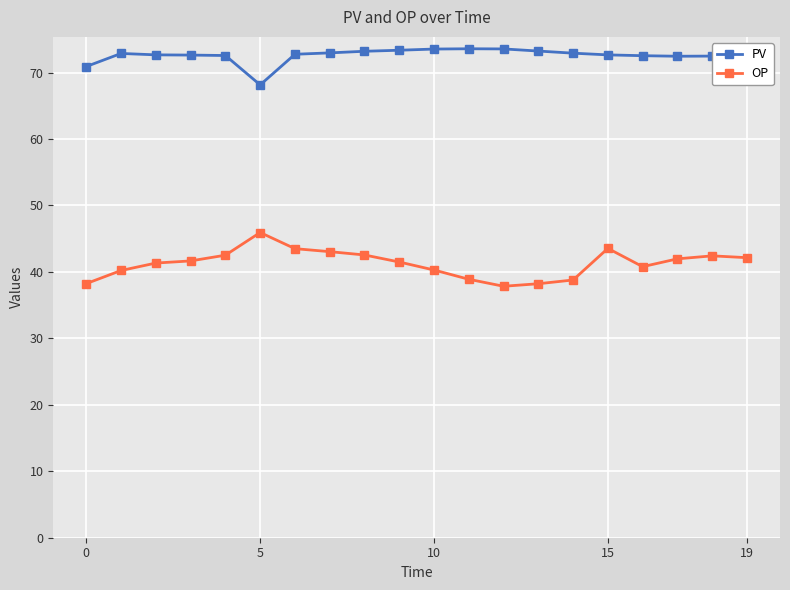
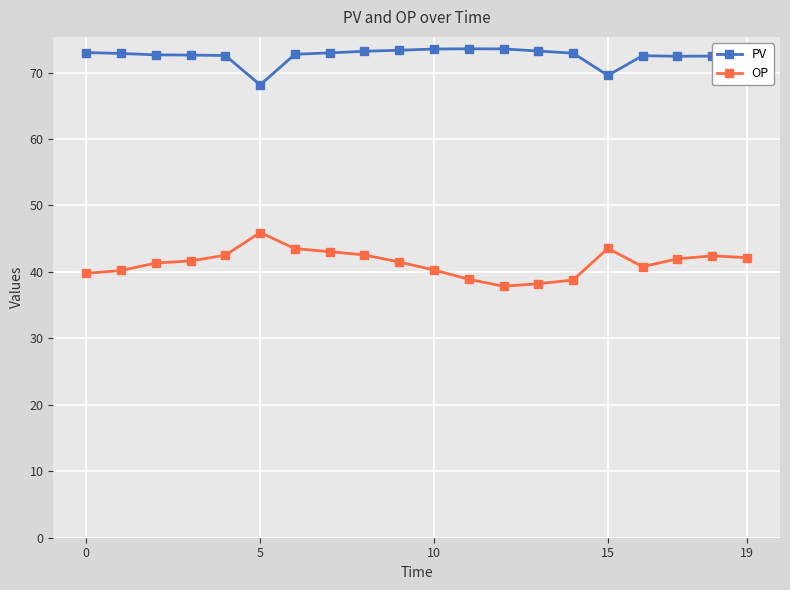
PV, 0: 71 -> 73
OP, 0: 38 -> 40
PV, 15: 73 -> 70
